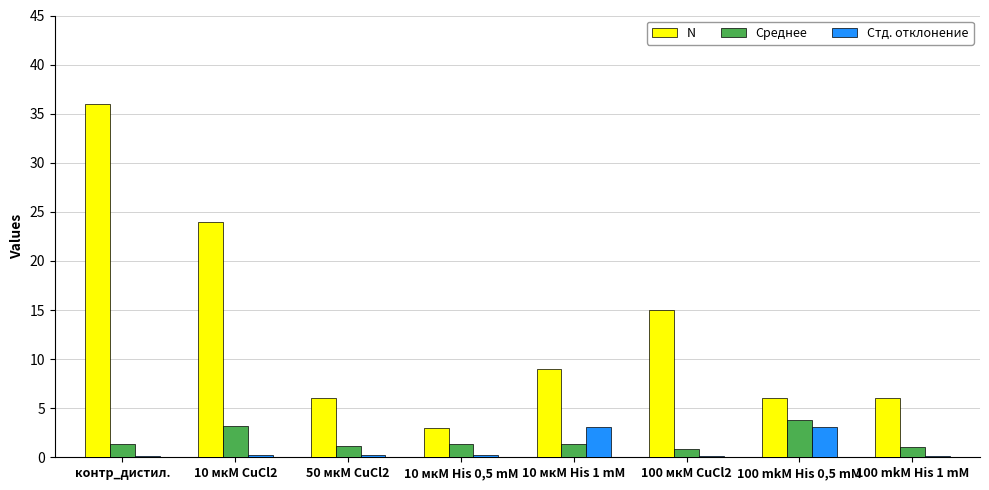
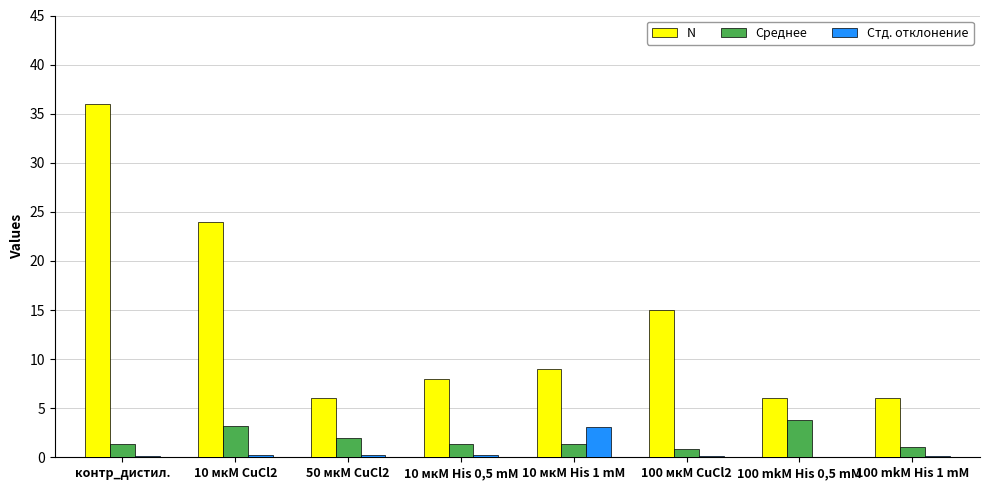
Среднее, 50 мкМ CuCl2: 1 -> 2
N, 10 мкМ His 0,5 mM: 3 -> 8
Стд. отклонение, 100 mkM His 0,5 mM: 3 -> 0
